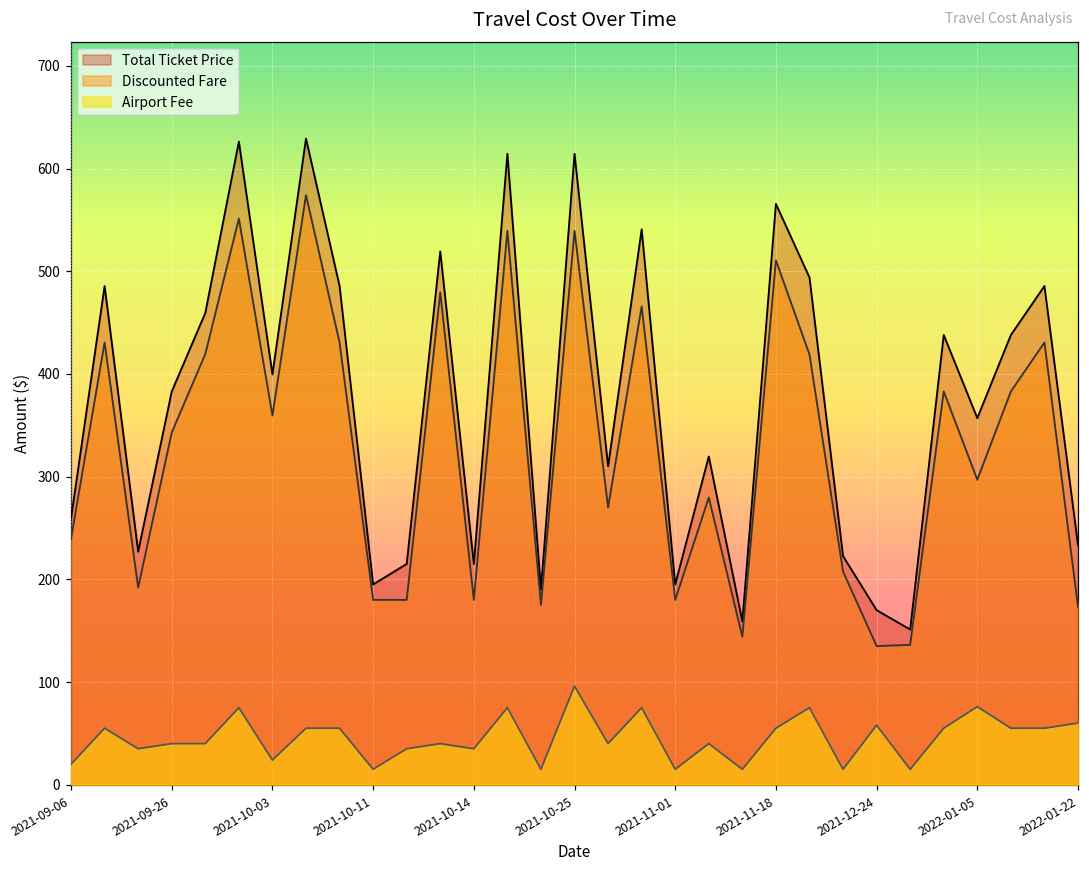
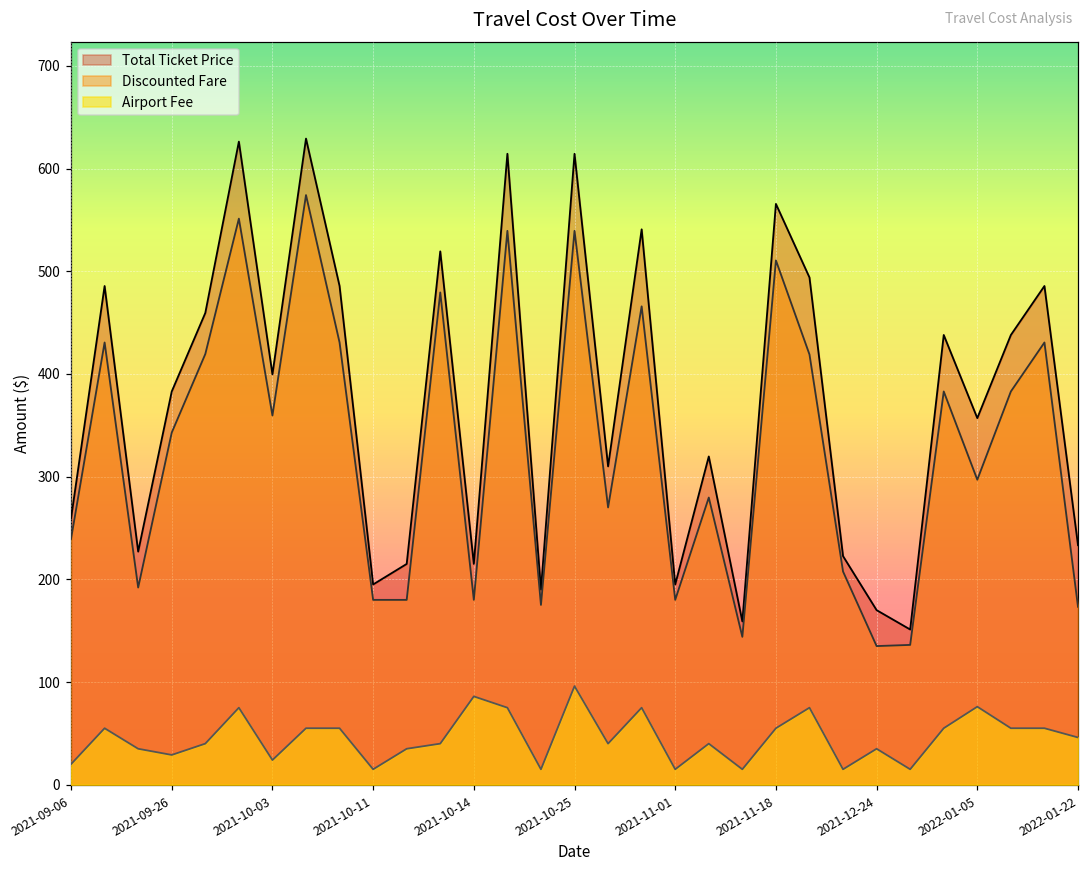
Airport Fee, 2021-09-26: 40 -> 30
Airport Fee, 2021-10-14: 40 -> 90
Airport Fee, 2021-12-24: 60 -> 40
Airport Fee, 2022-01-22: 60 -> 50
